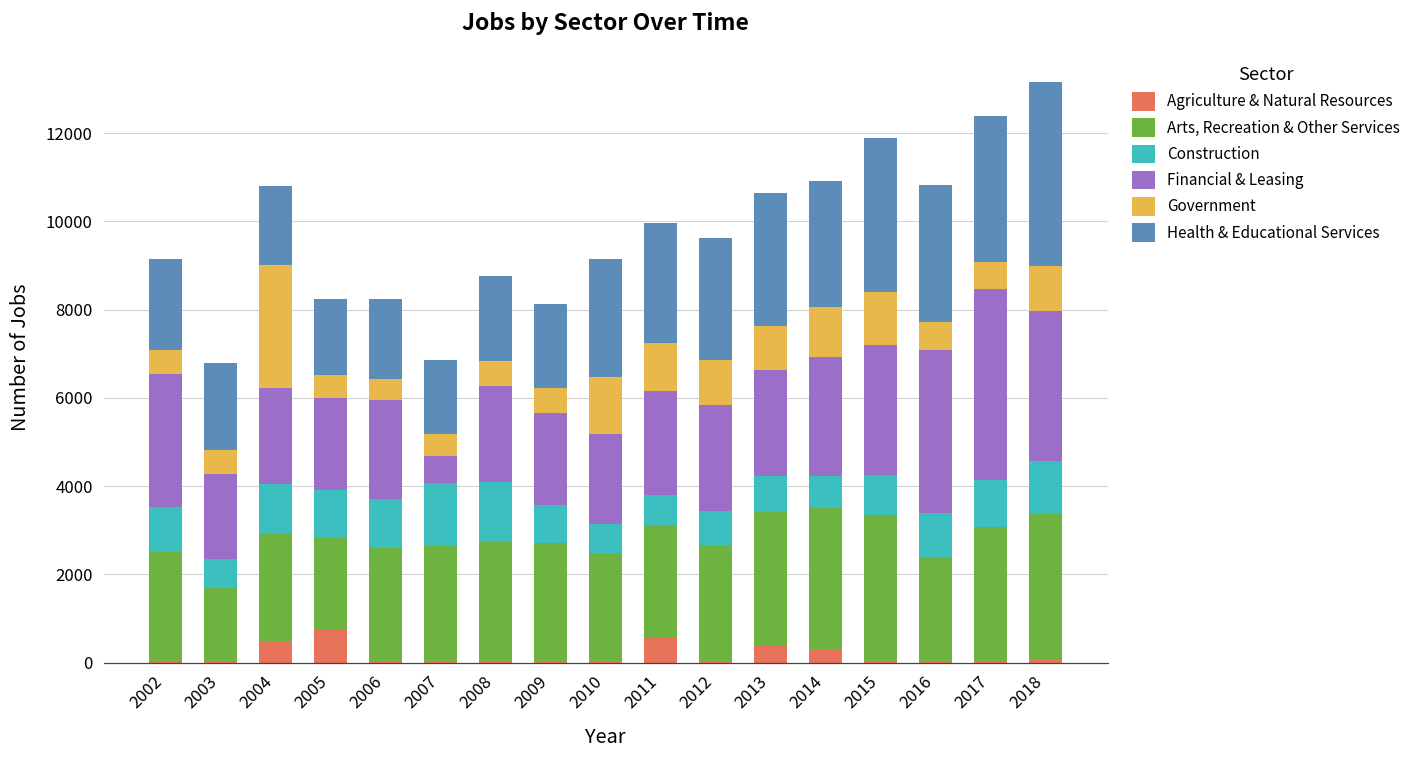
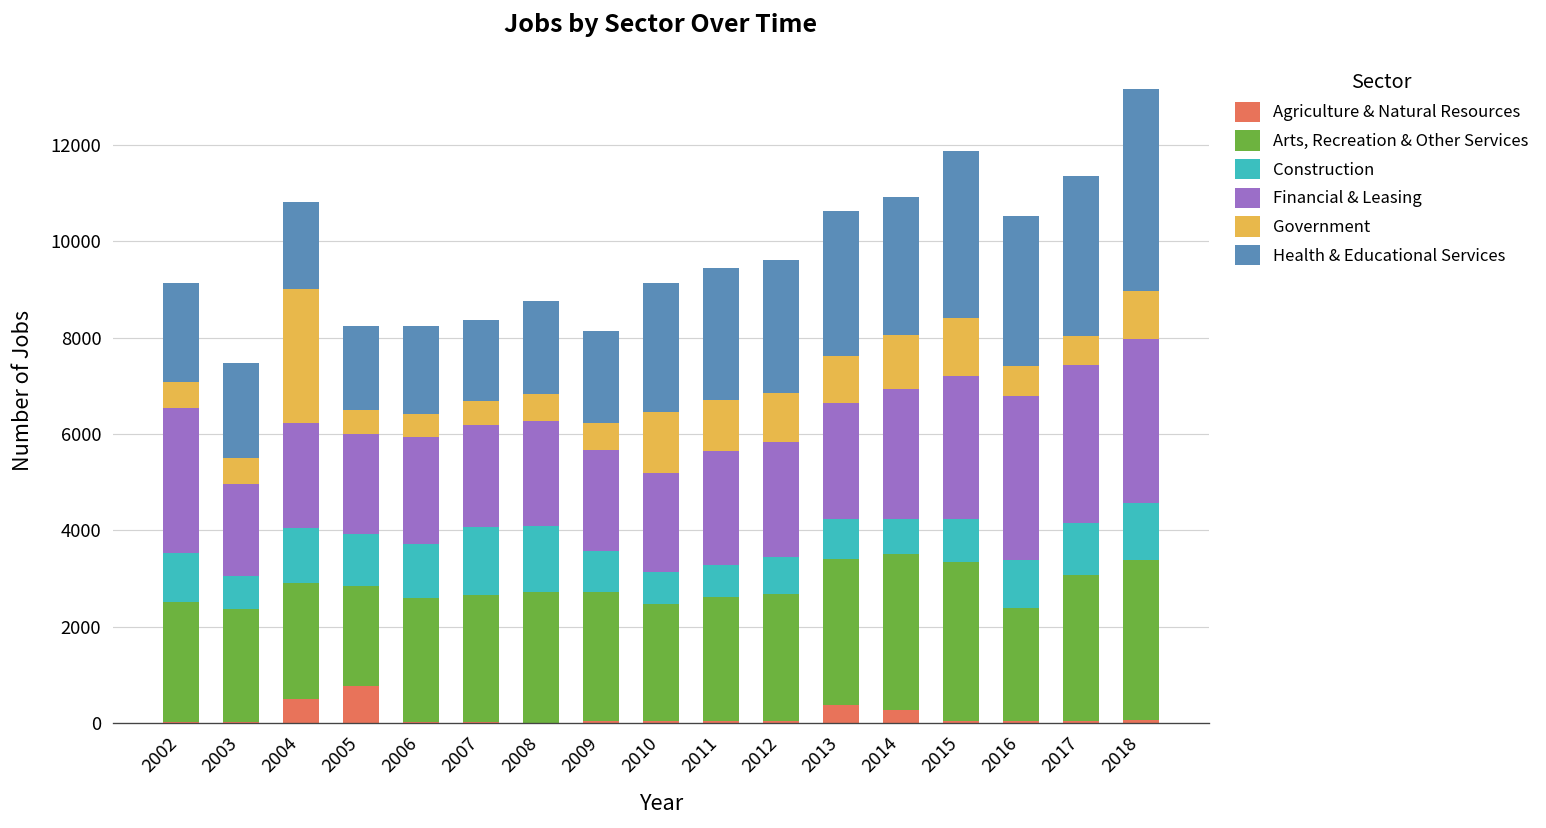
Arts, Recreation & Other Services, 2003: 1700 -> 2400
Financial & Leasing, 2007: 600 -> 2100
Agriculture & Natural Resources, 2011: 600 -> 0
Financial & Leasing, 2016: 3700 -> 3400
Financial & Leasing, 2017: 4300 -> 3300
